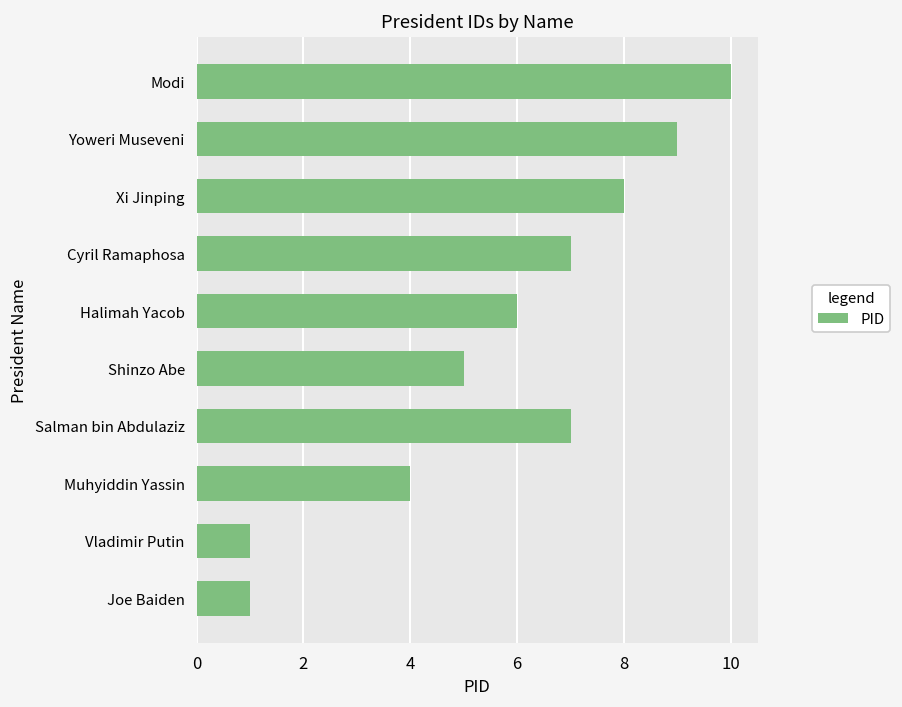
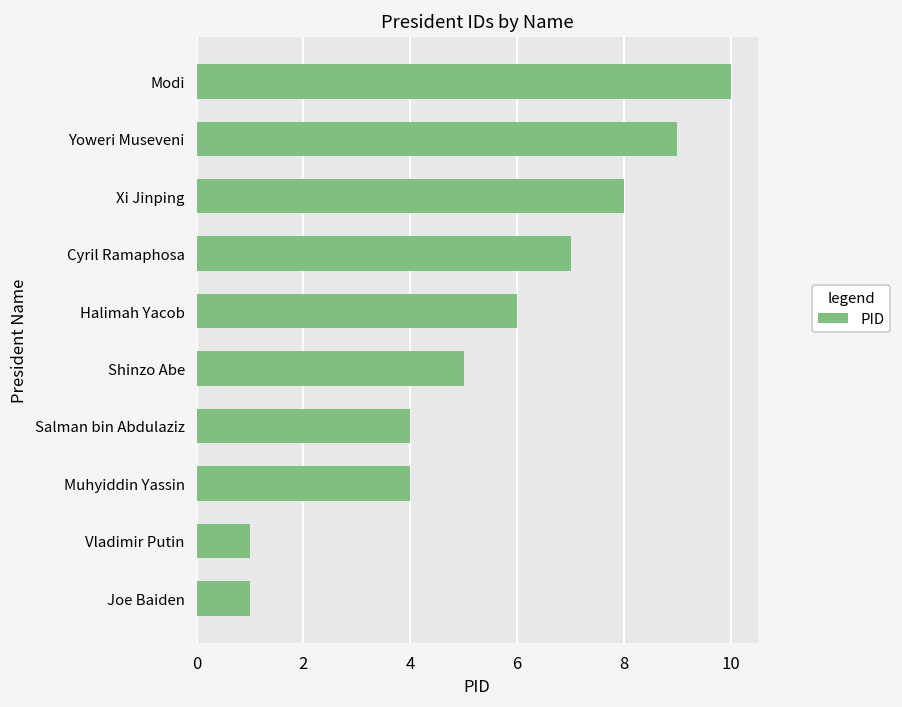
Salman bin Abdulaziz: 7 -> 4
